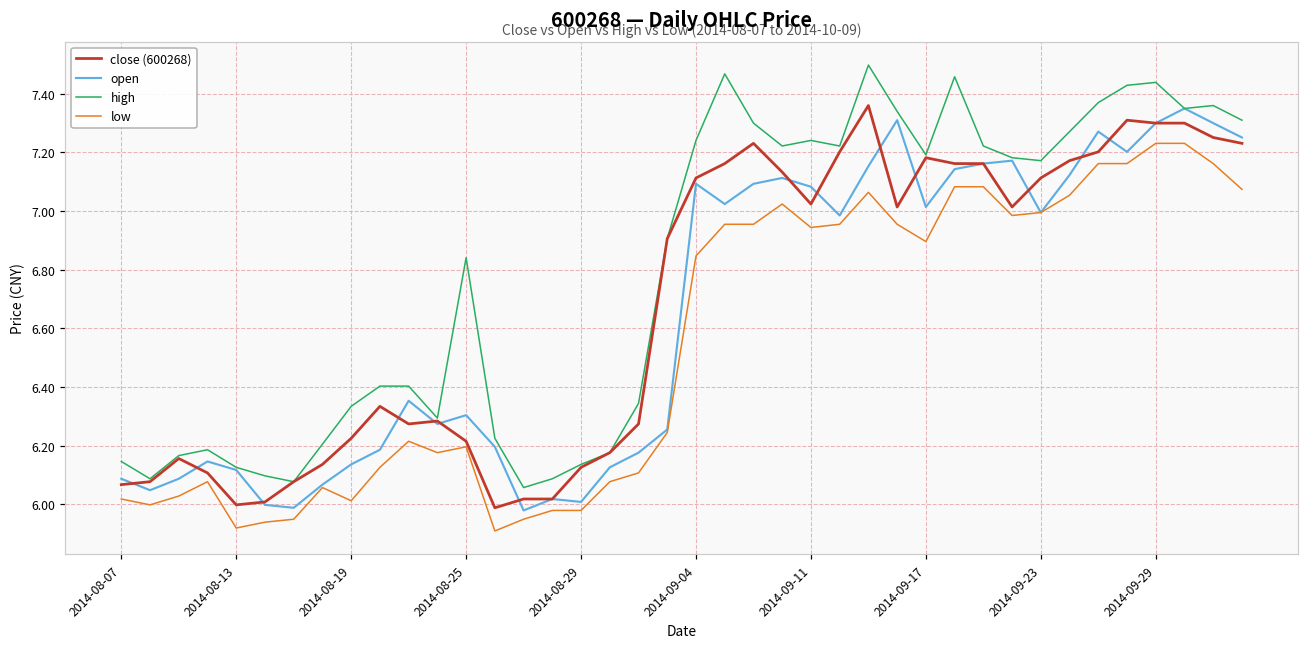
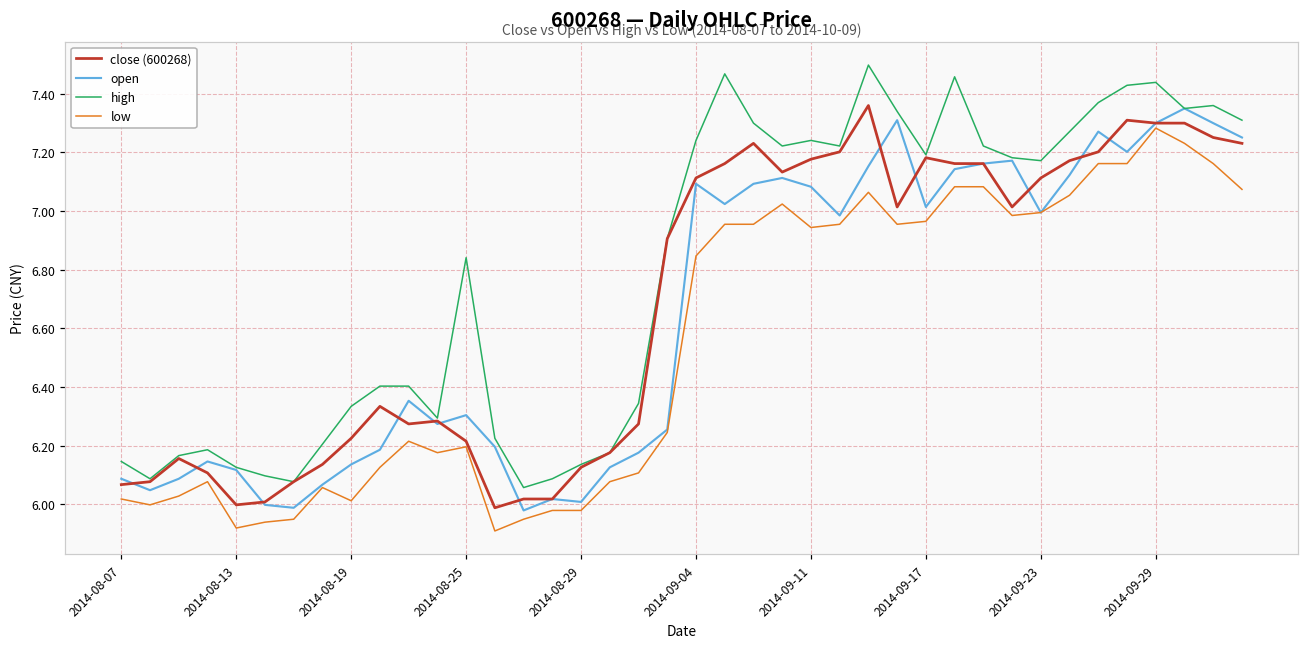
close (600268), 2014-09-11: 7.02 -> 7.18
low, 2014-09-17: 6.90 -> 6.97
low, 2014-09-29: 7.23 -> 7.28
